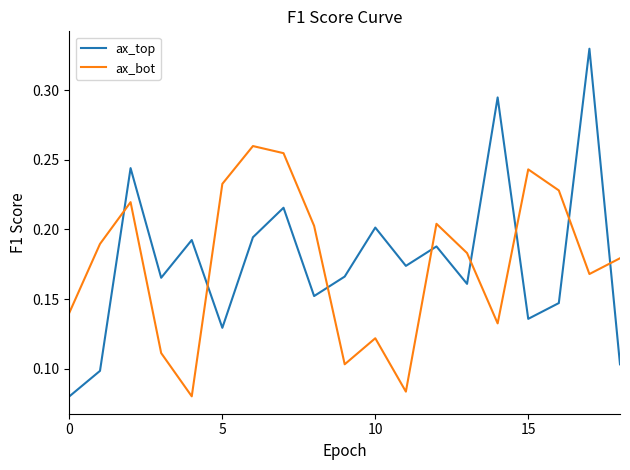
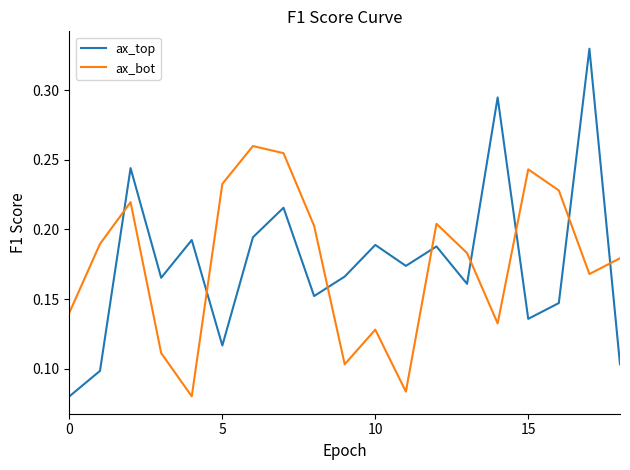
ax_top, 5: 0.129 -> 0.117
ax_top, 10: 0.201 -> 0.189
ax_bot, 10: 0.122 -> 0.128
